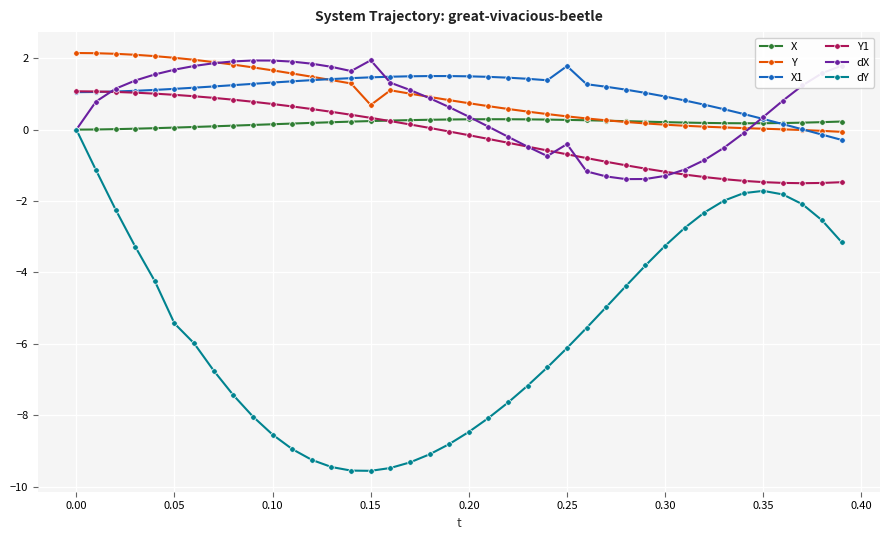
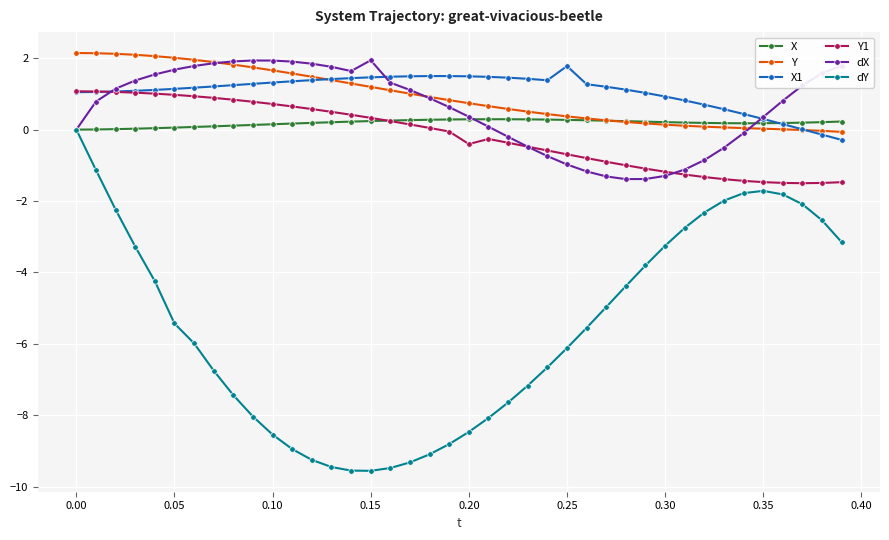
Y, 0.15: 0.7 -> 1.2
Y1, 0.20: -0.2 -> -0.4
dX, 0.25: -0.4 -> -1.0
